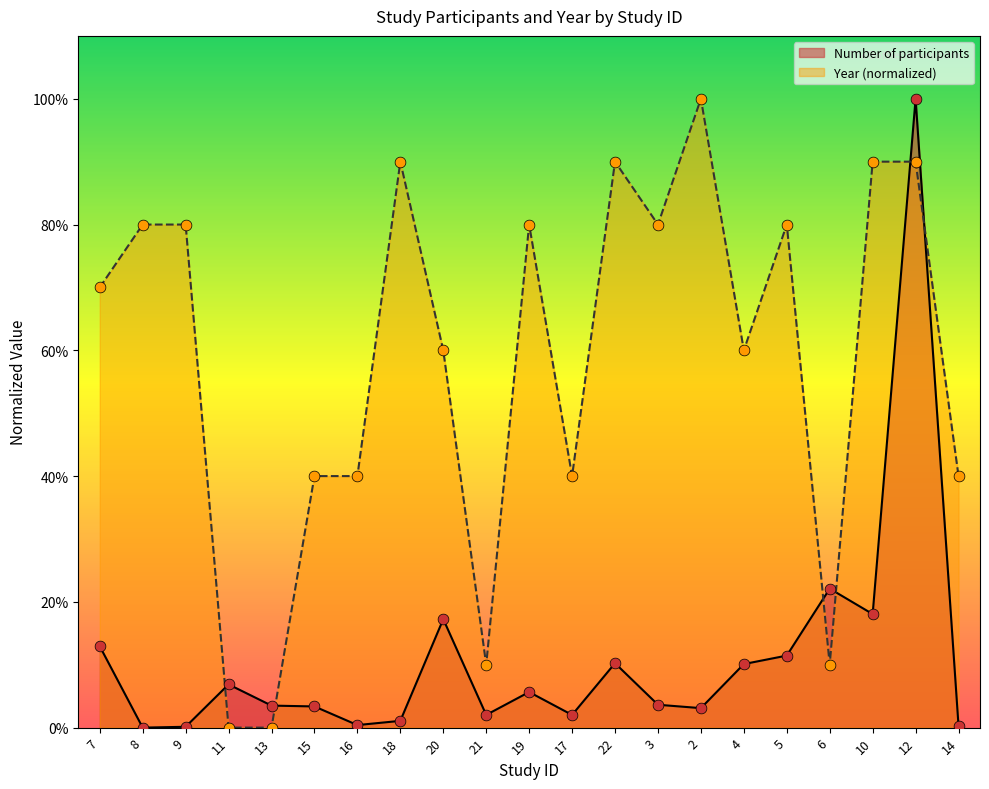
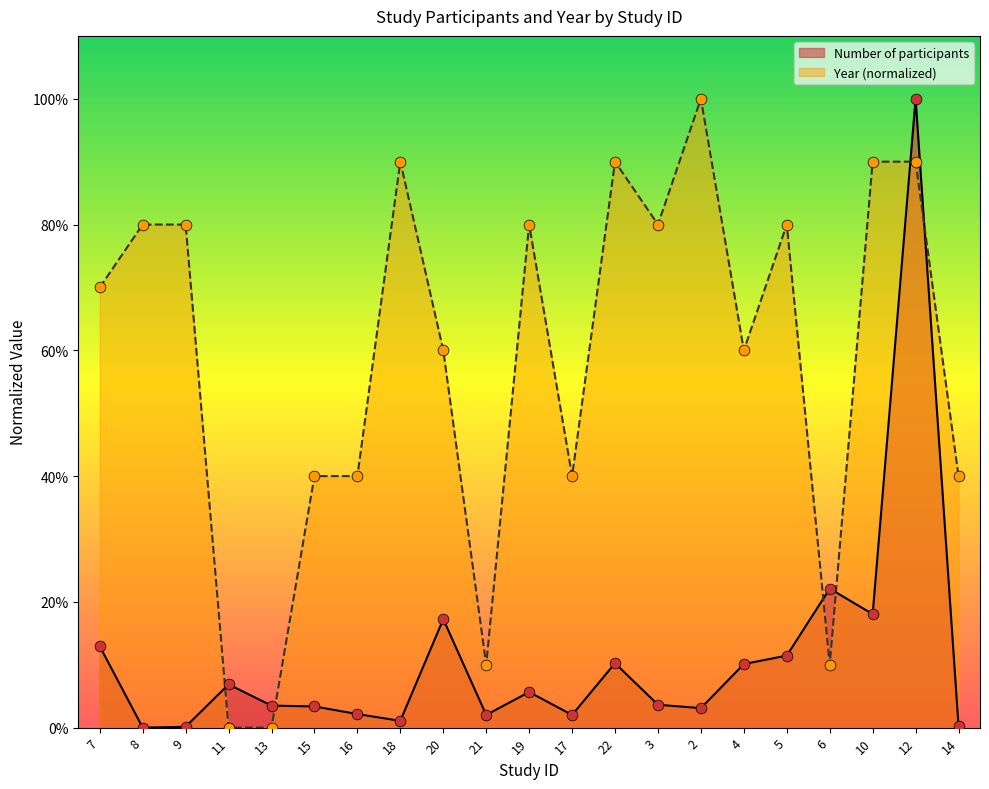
Number of participants, 16: 0% -> 2%
